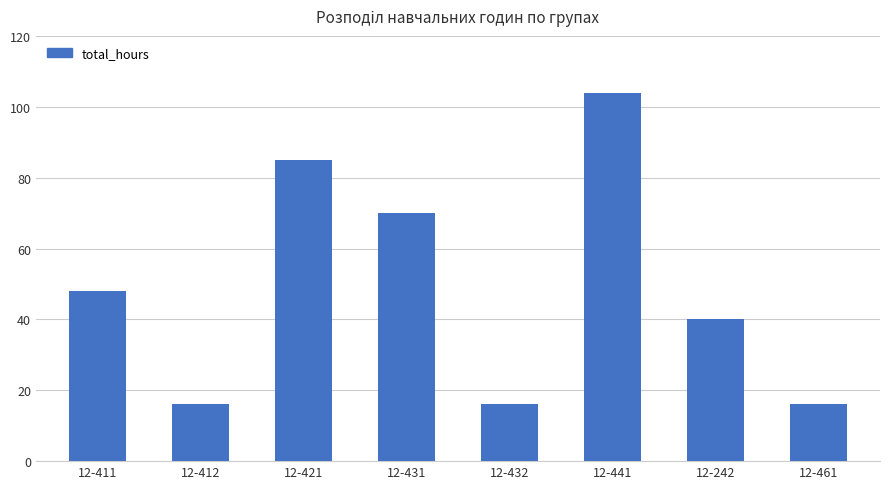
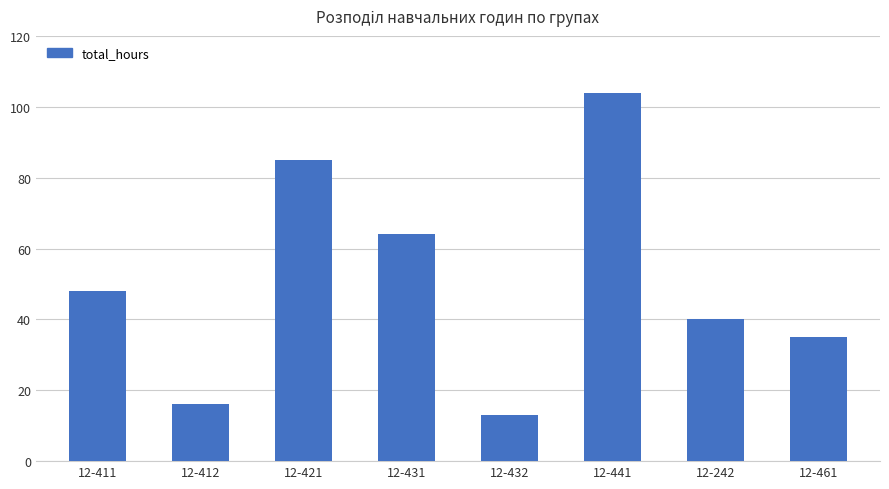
12-431: 70 -> 64
12-432: 16 -> 13
12-461: 16 -> 35
